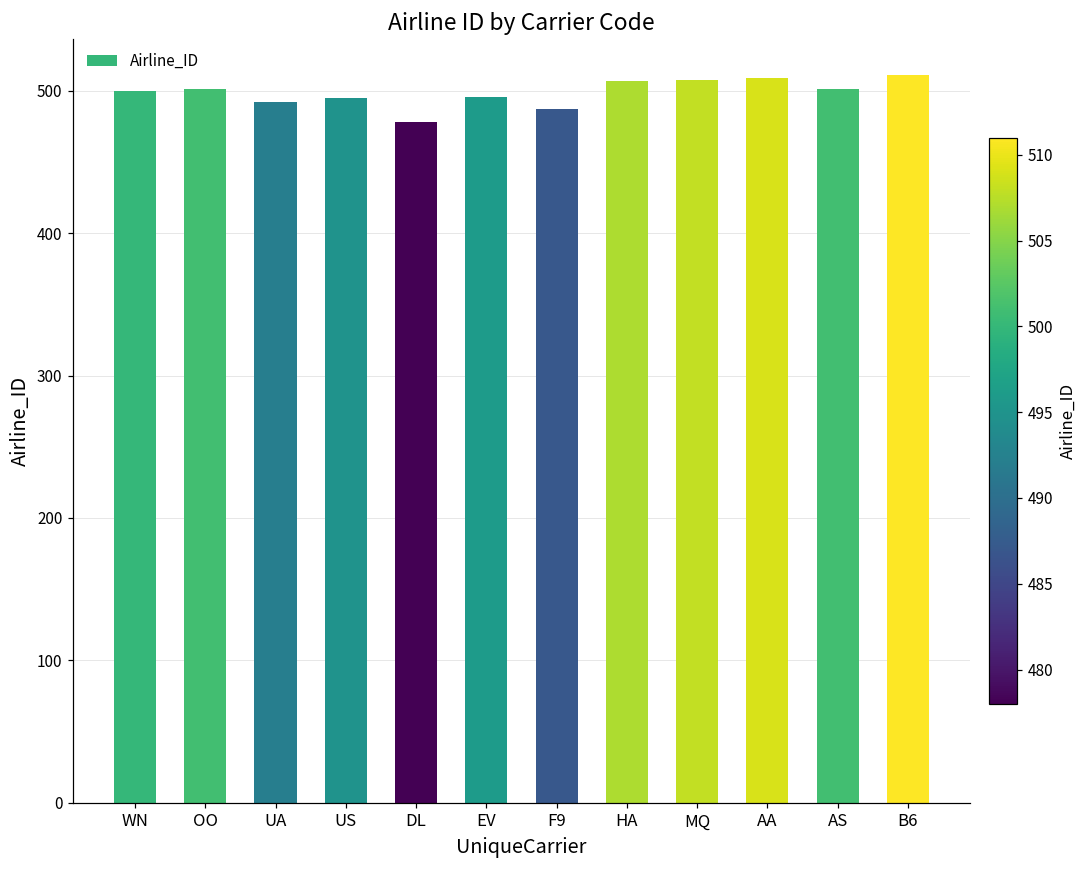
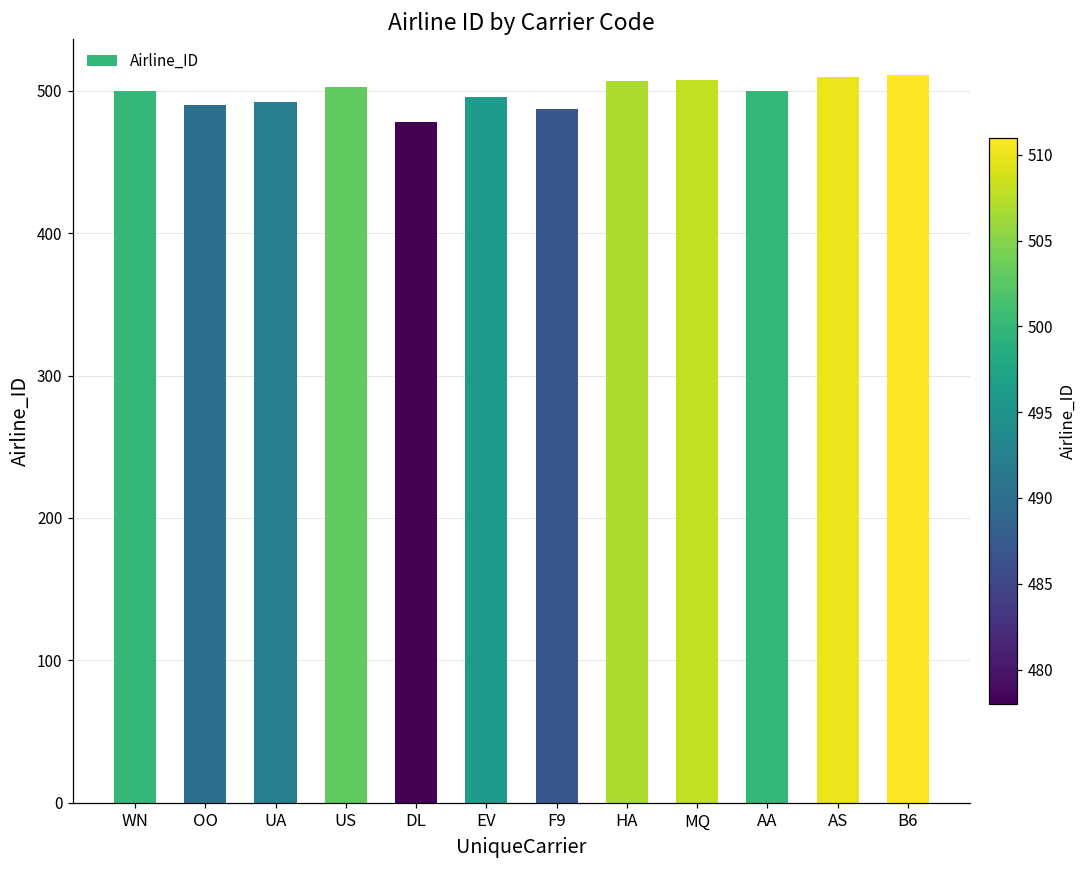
OO: 501 -> 490
US: 495 -> 503
AA: 509 -> 500
AS: 501 -> 510
